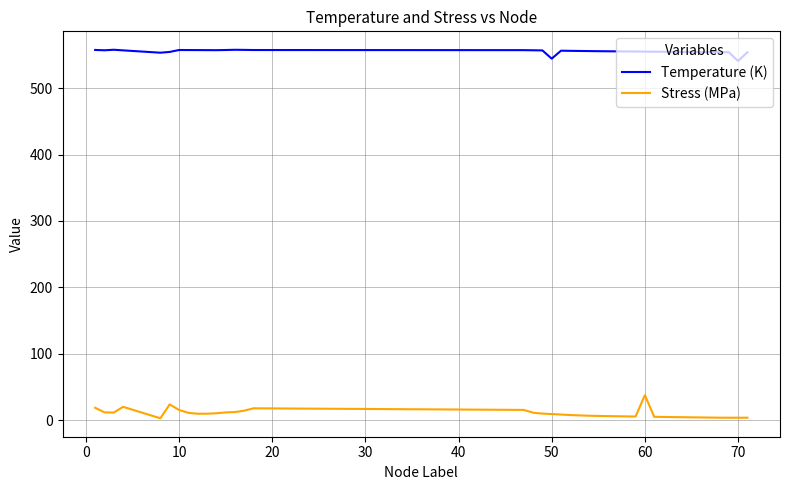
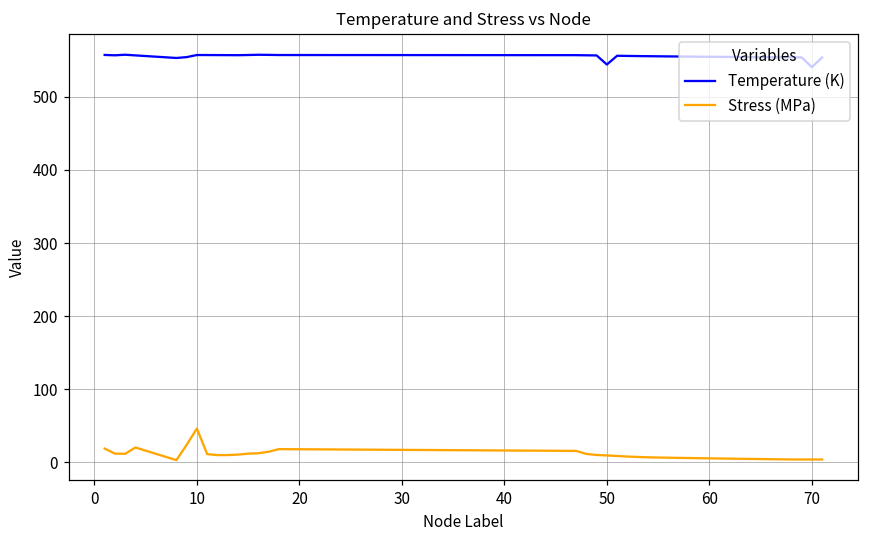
Stress (MPa), 10: 20 -> 50
Stress (MPa), 60: 40 -> 10
